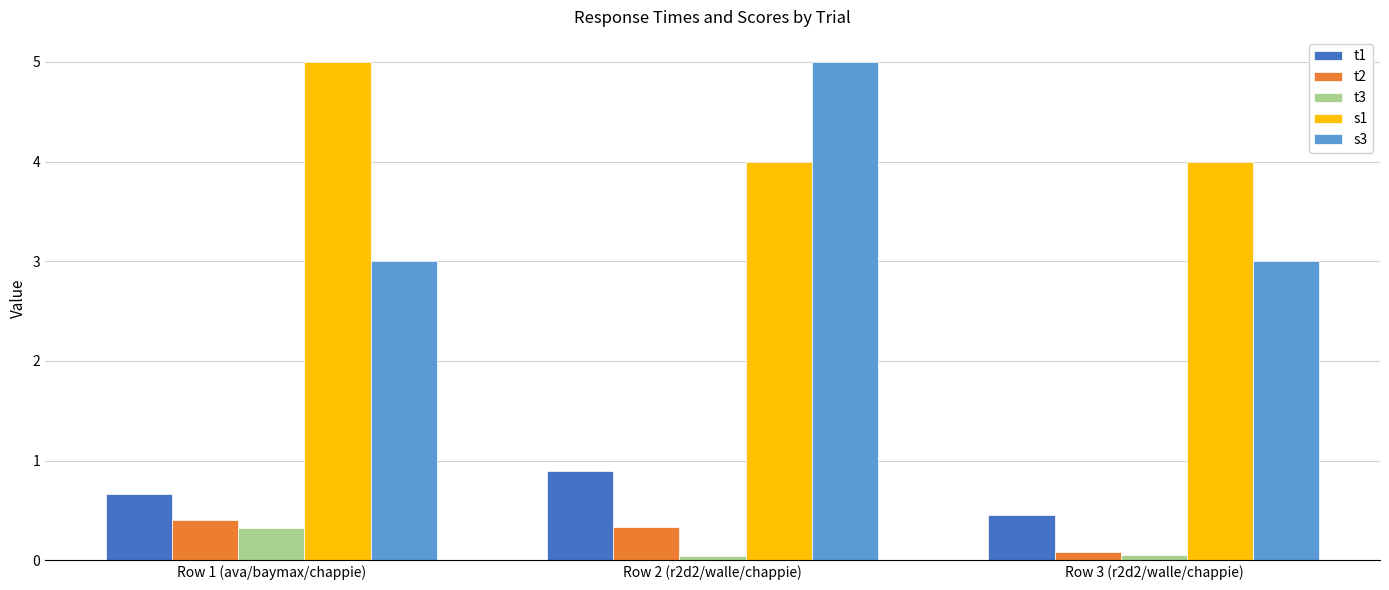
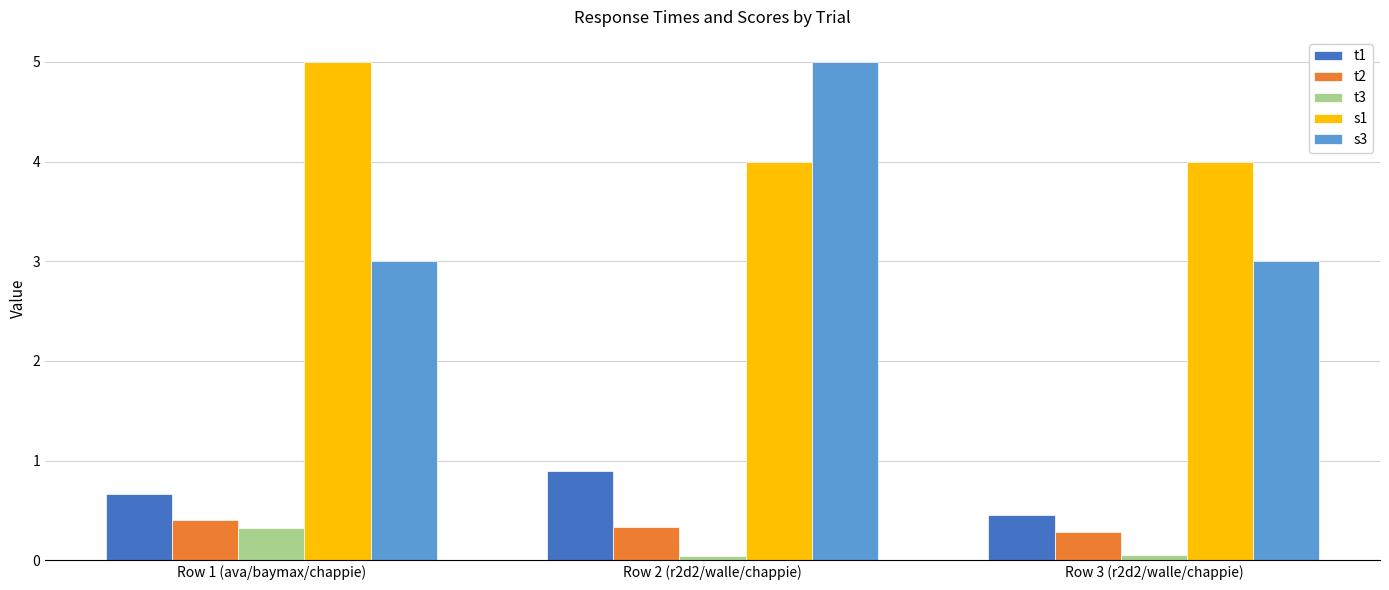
t2, Row 3 (r2d2/walle/chappie): 0.1 -> 0.3
